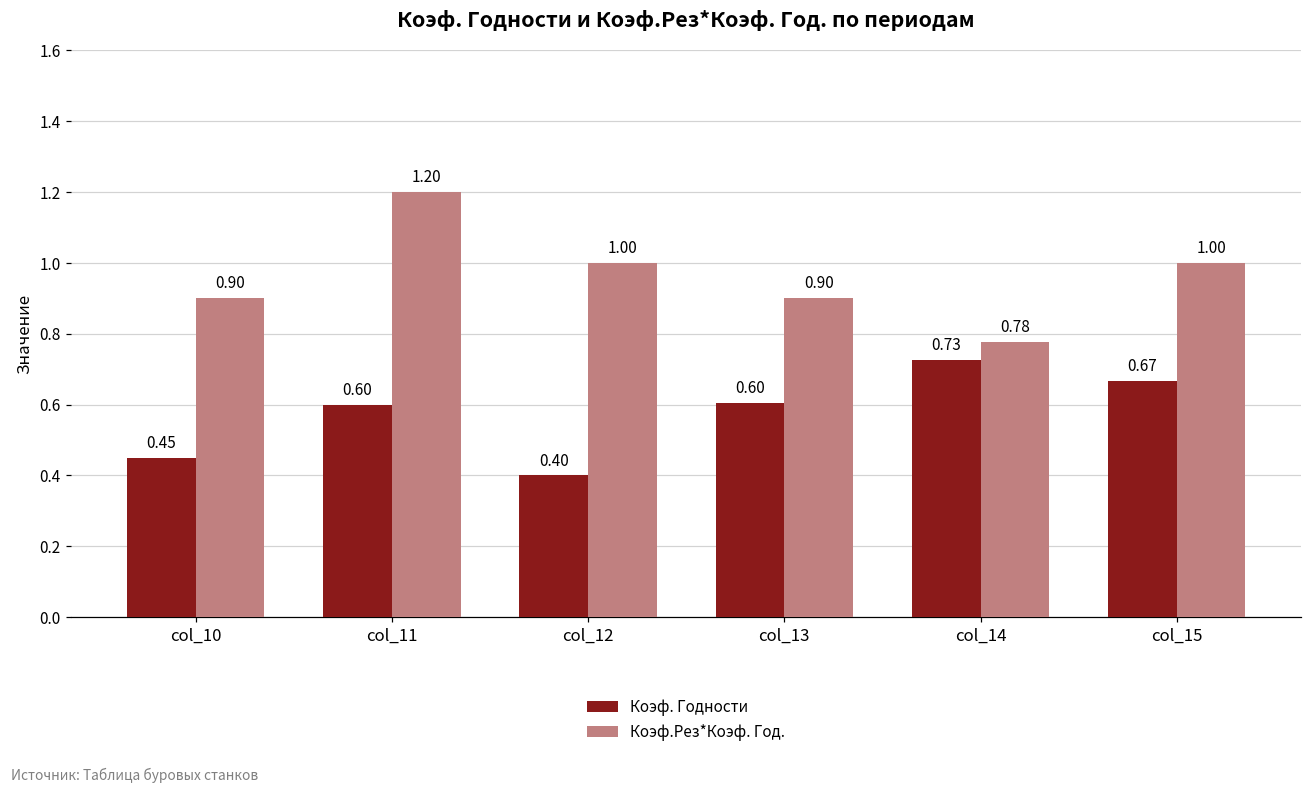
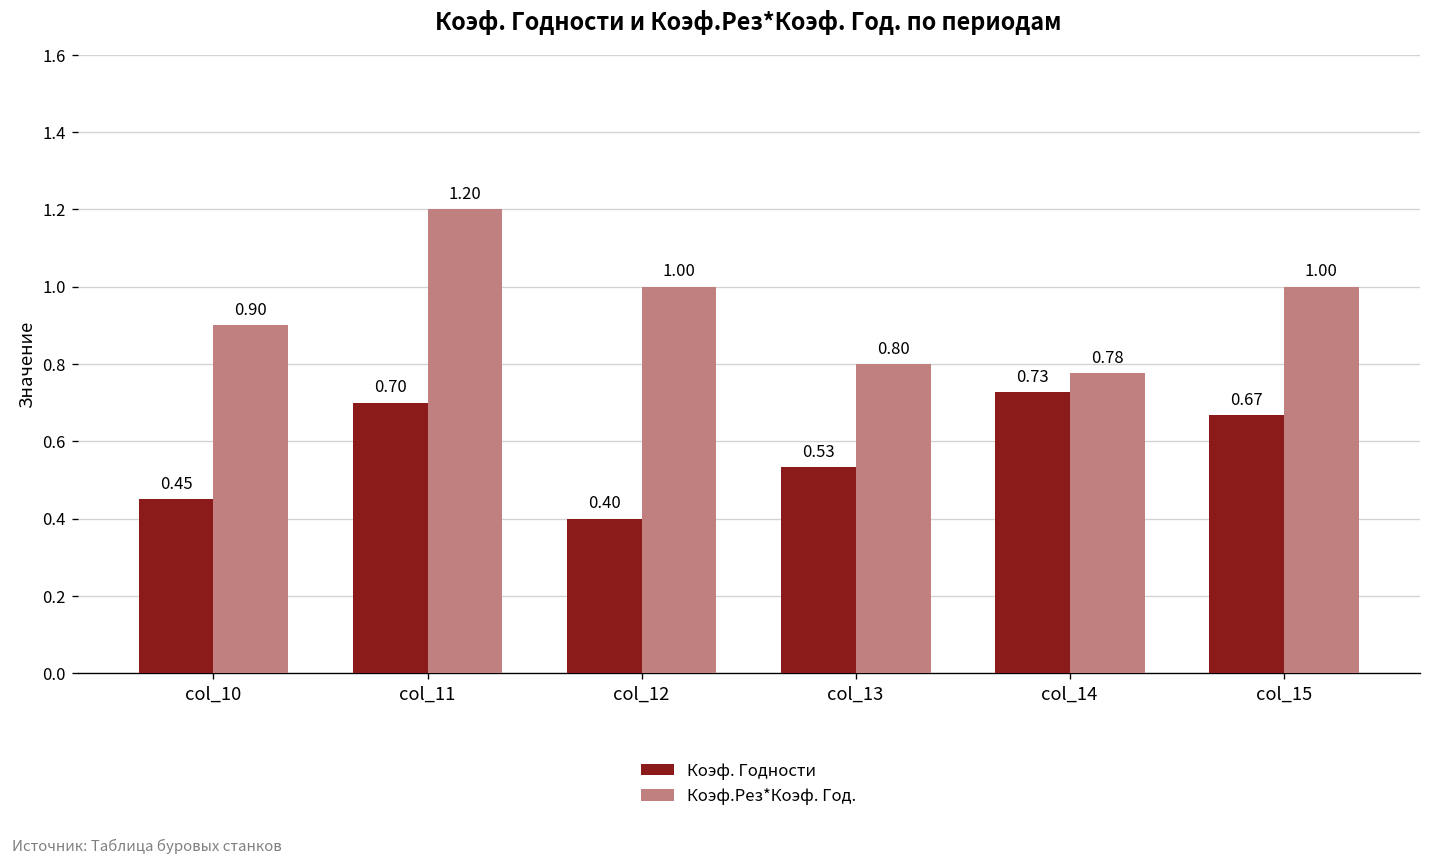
Коэф. Годности, col_11: 0.60 -> 0.70
Коэф. Годности, col_13: 0.60 -> 0.53
Коэф.Рез*Коэф. Год., col_13: 0.90 -> 0.80
